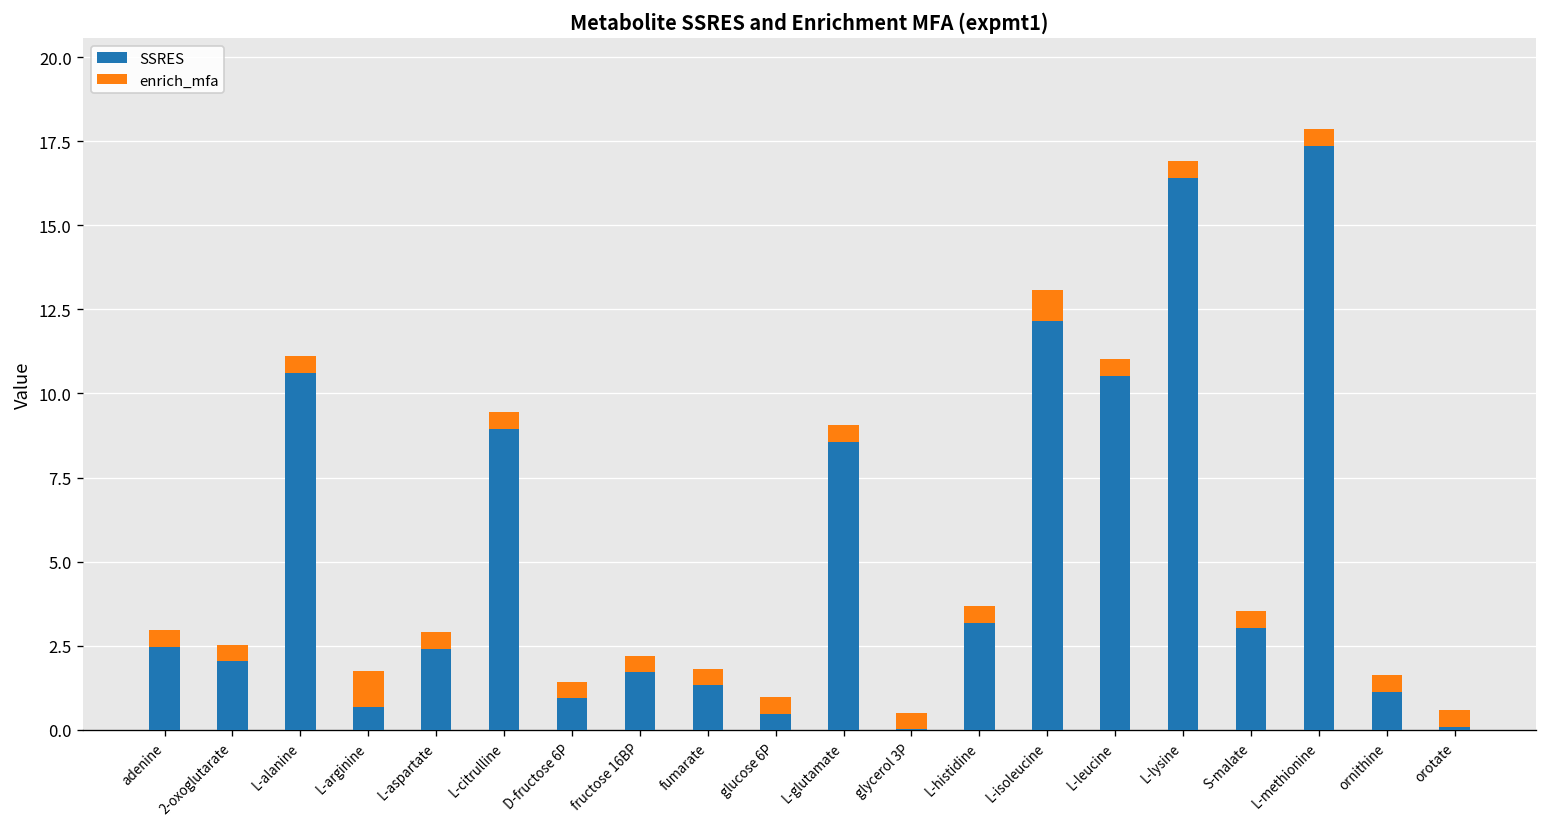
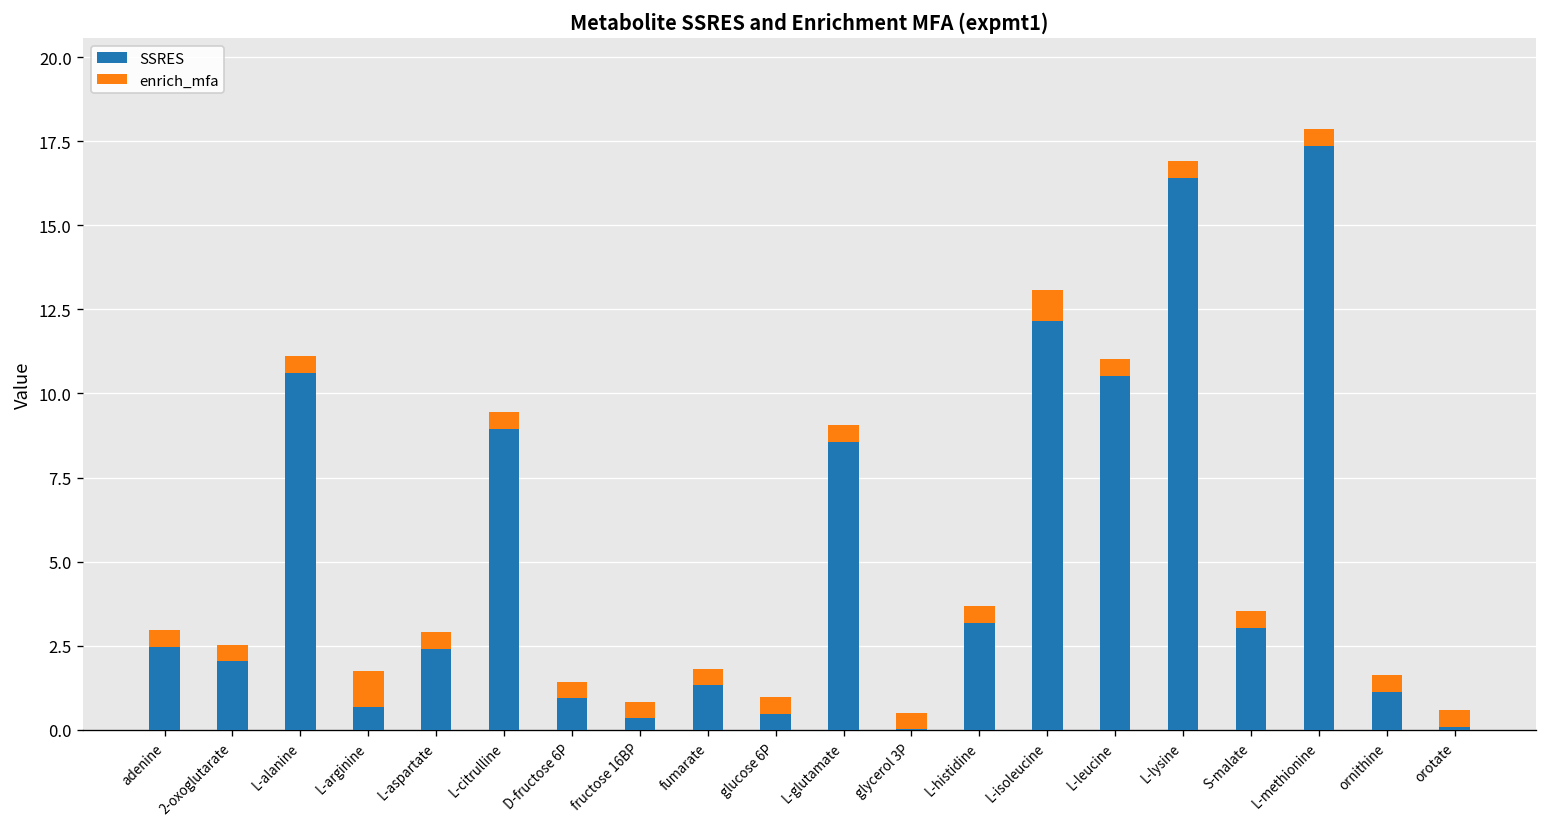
SSRES, fructose 16BP: 1.7 -> 0.3
